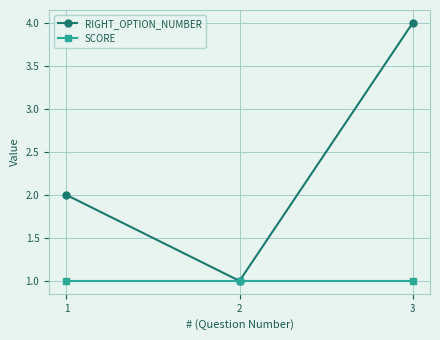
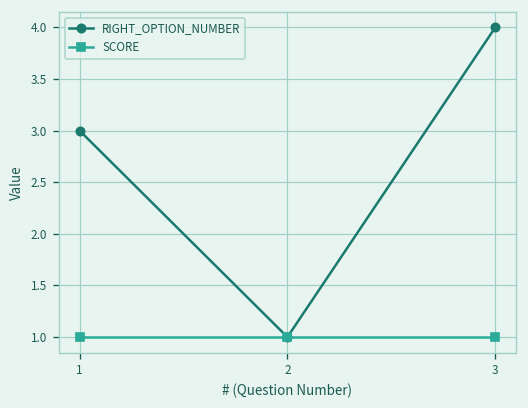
RIGHT_OPTION_NUMBER, 1: 2 -> 3
